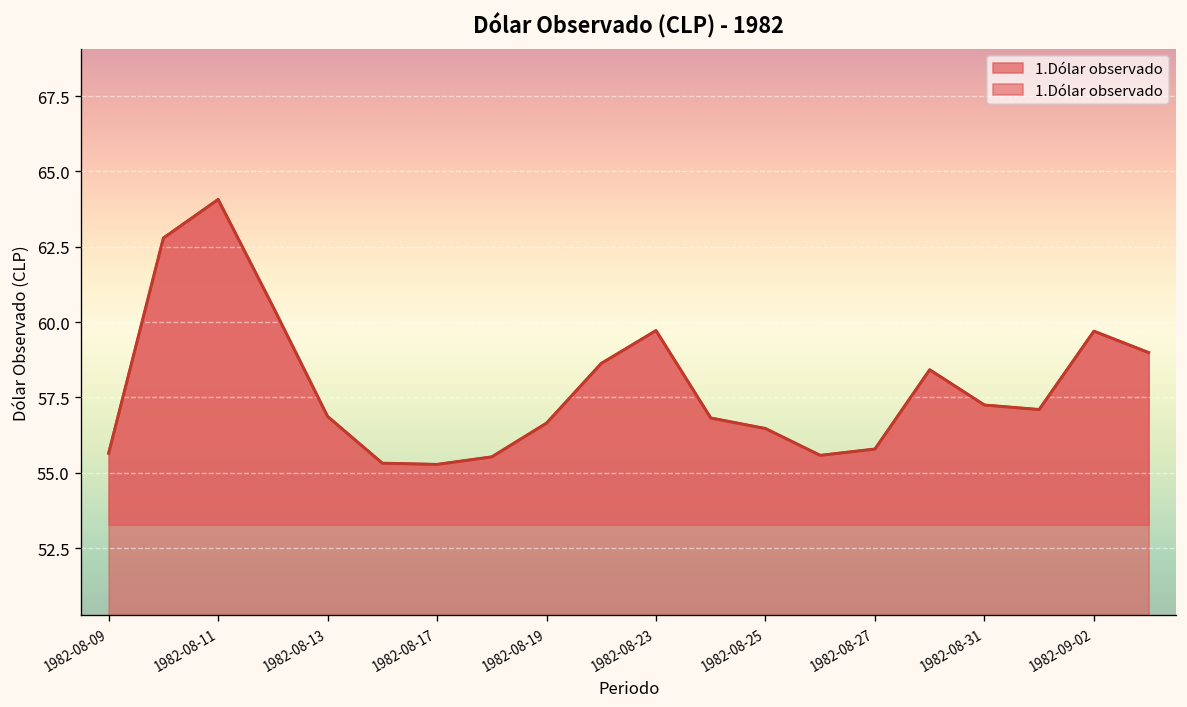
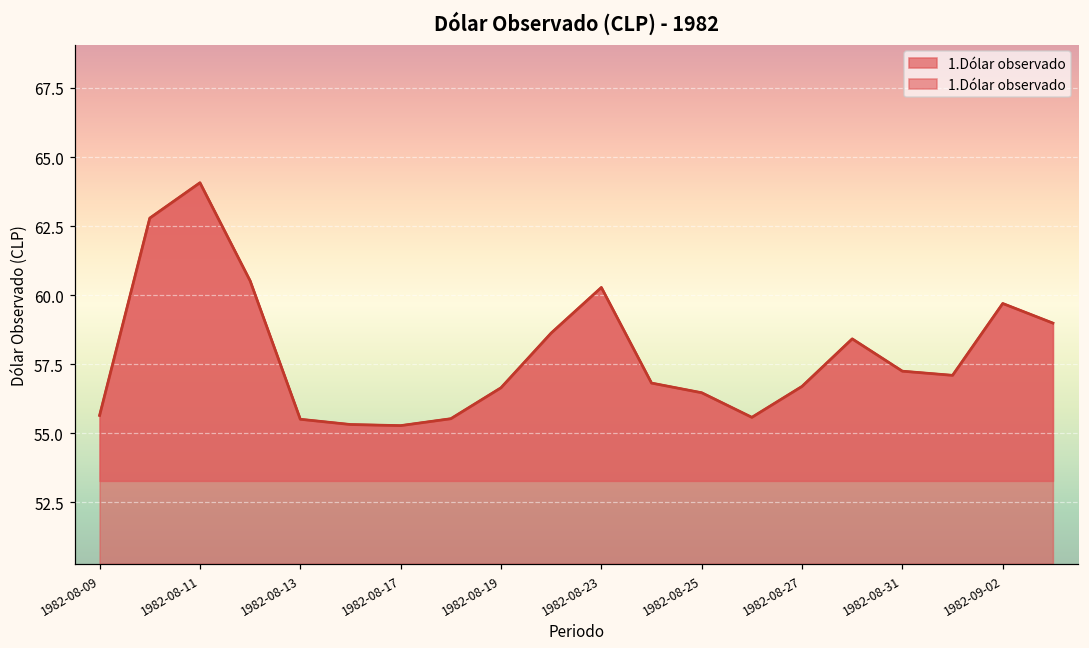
1982-08-13: 56.9 -> 55.5
1982-08-23: 59.7 -> 60.3
1982-08-27: 55.8 -> 56.7
